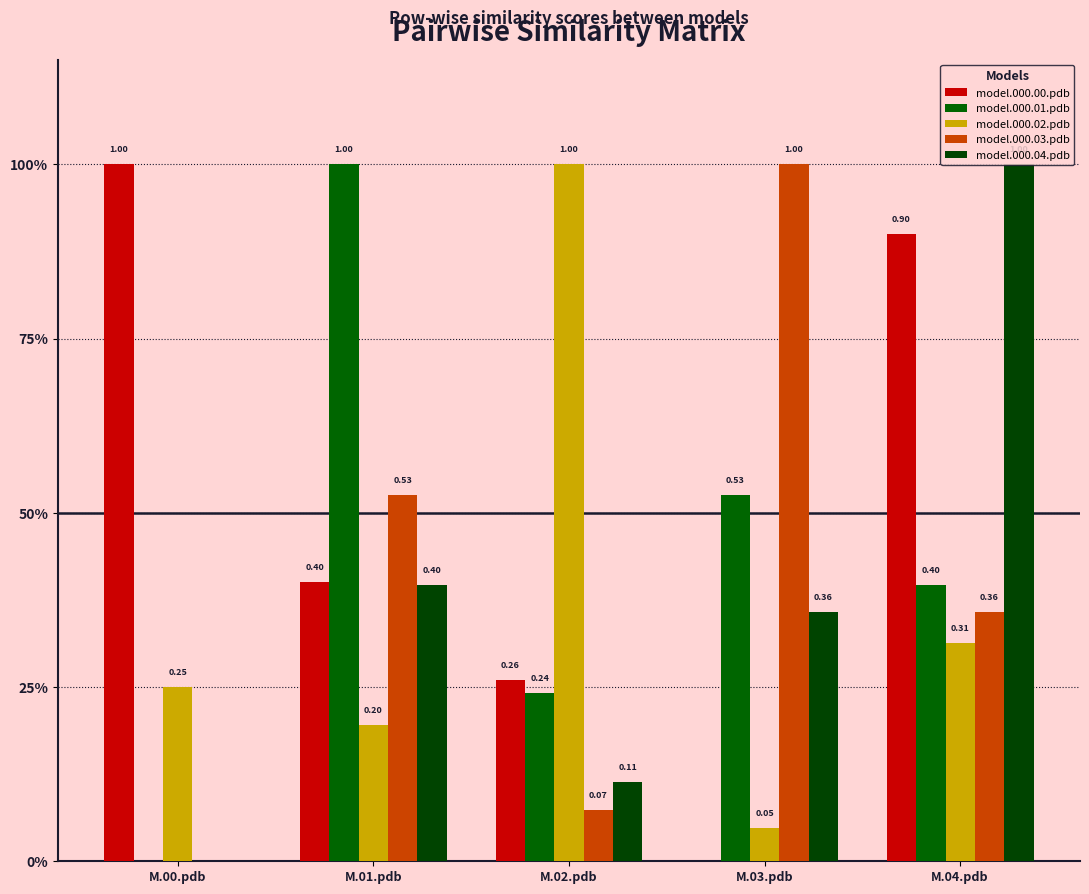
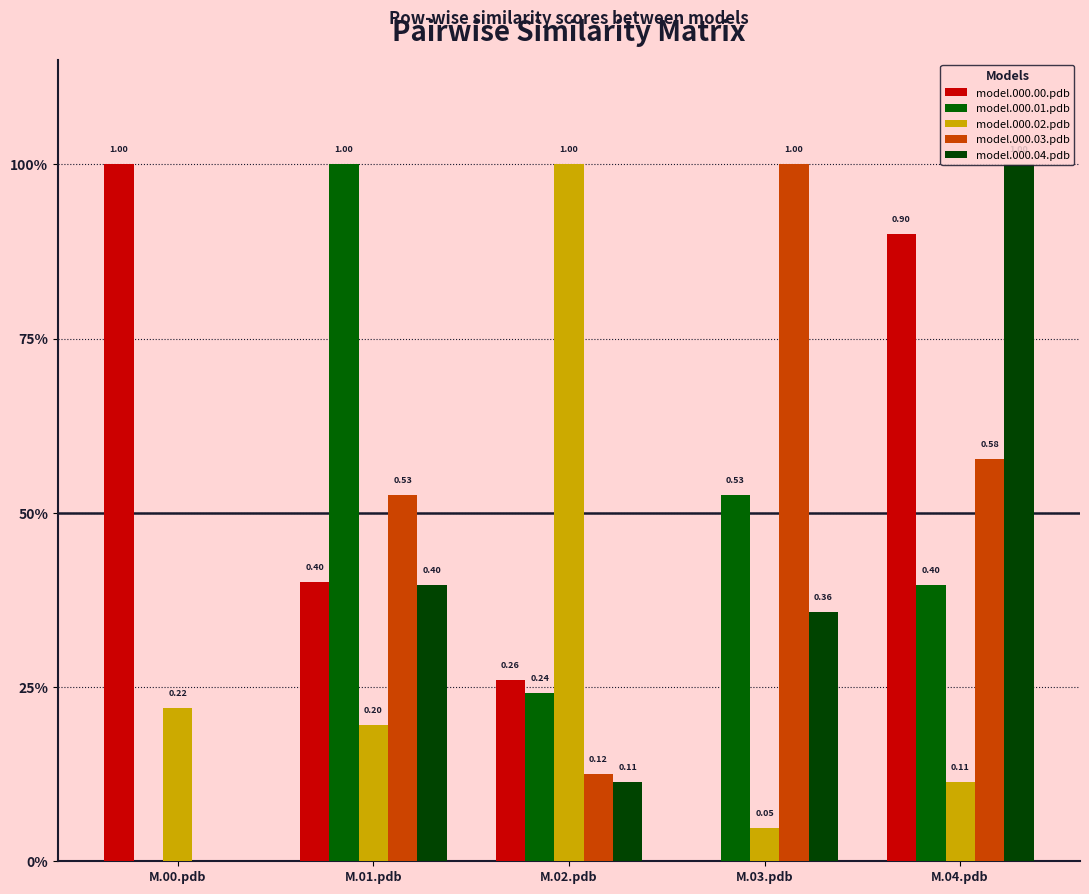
model.000.02.pdb, M.00.pdb: 0.25 -> 0.22
model.000.03.pdb, M.02.pdb: 0.07 -> 0.12
model.000.02.pdb, M.04.pdb: 0.31 -> 0.11
model.000.03.pdb, M.04.pdb: 0.36 -> 0.58
